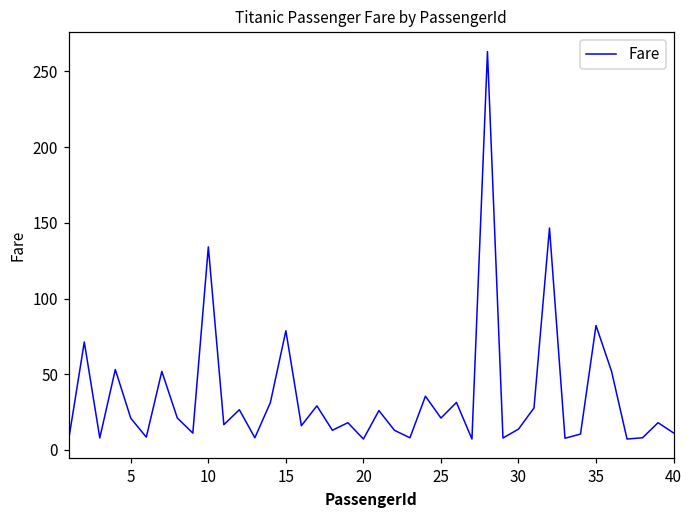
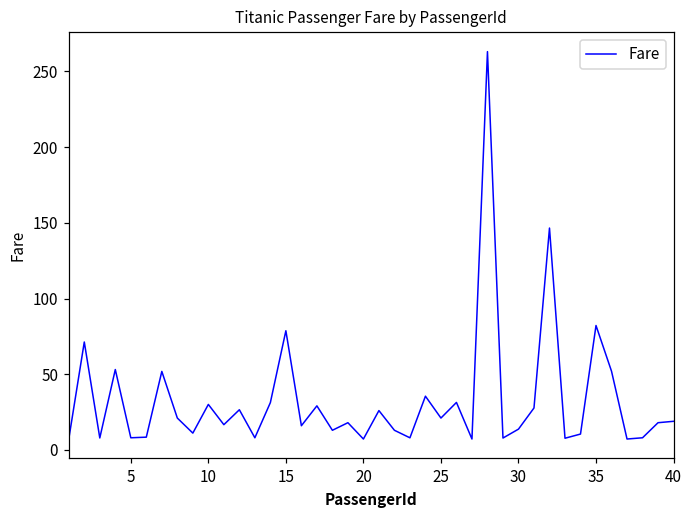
5: 21 -> 8
10: 134 -> 30
40: 11 -> 19
